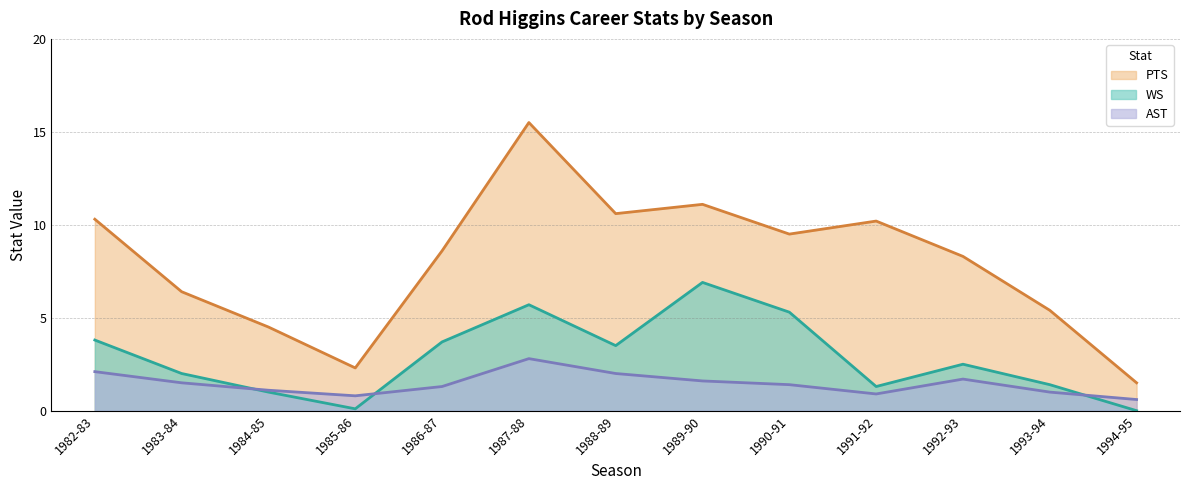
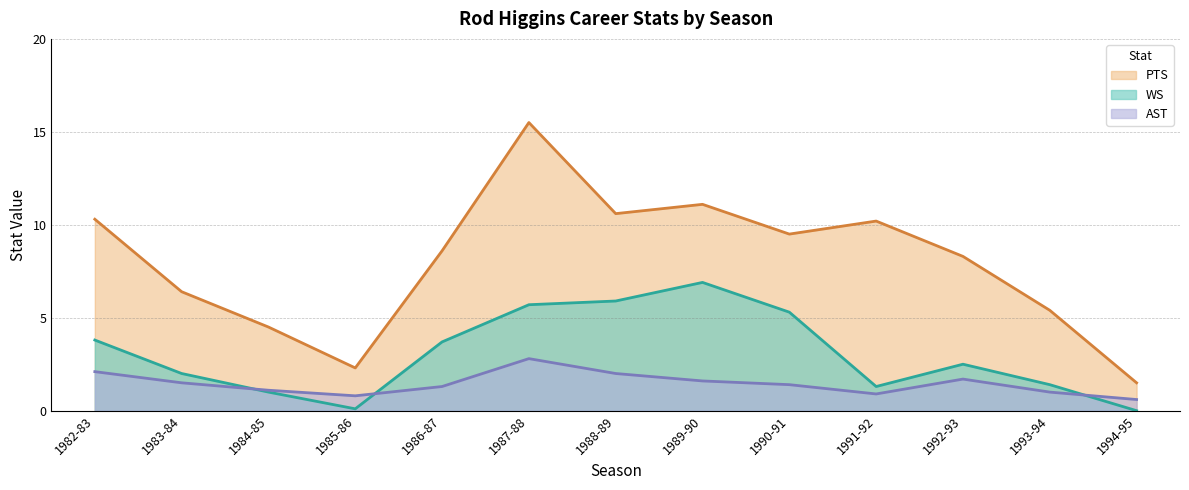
WS, 1988-89: 3.5 -> 5.9
